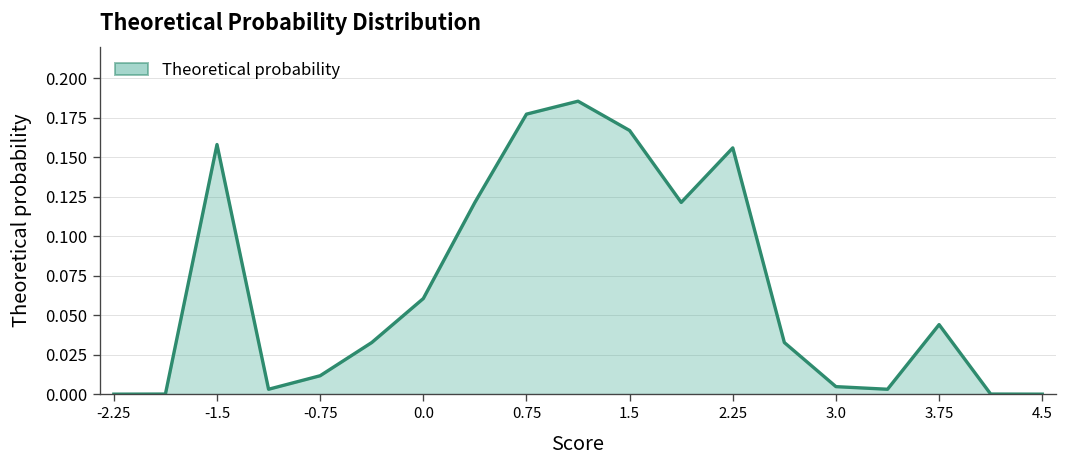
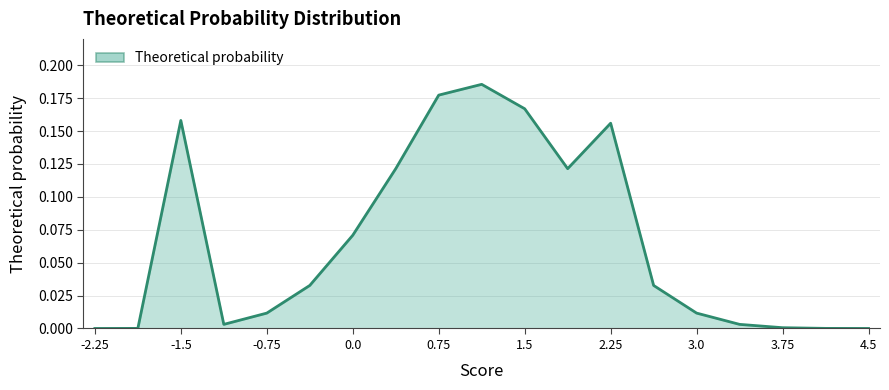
0.0: 0.061 -> 0.071
3.0: 0.005 -> 0.012
3.75: 0.044 -> 0.001
